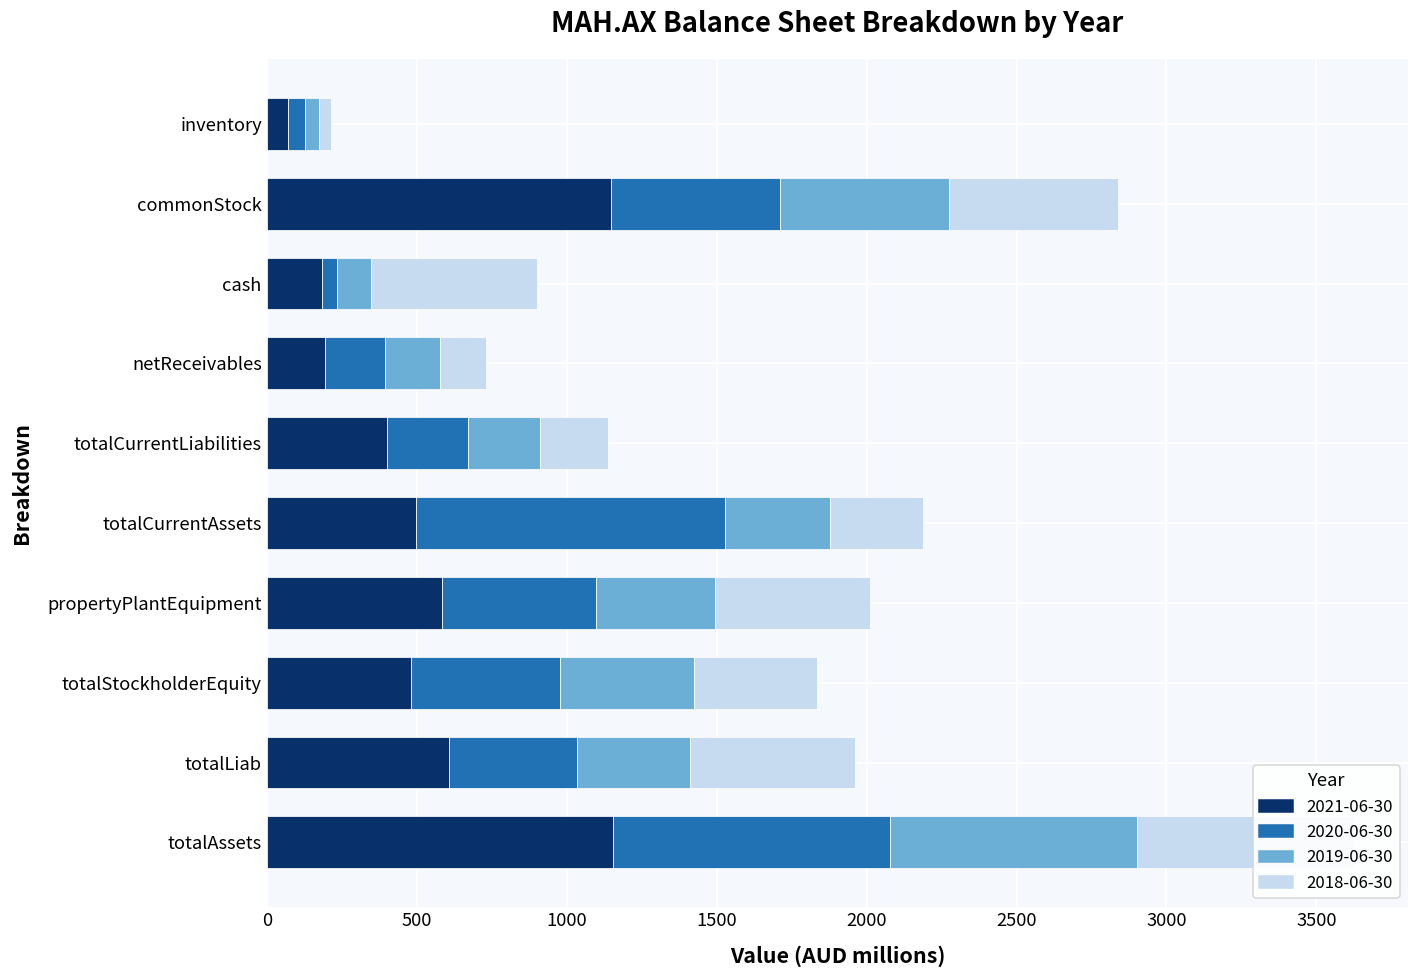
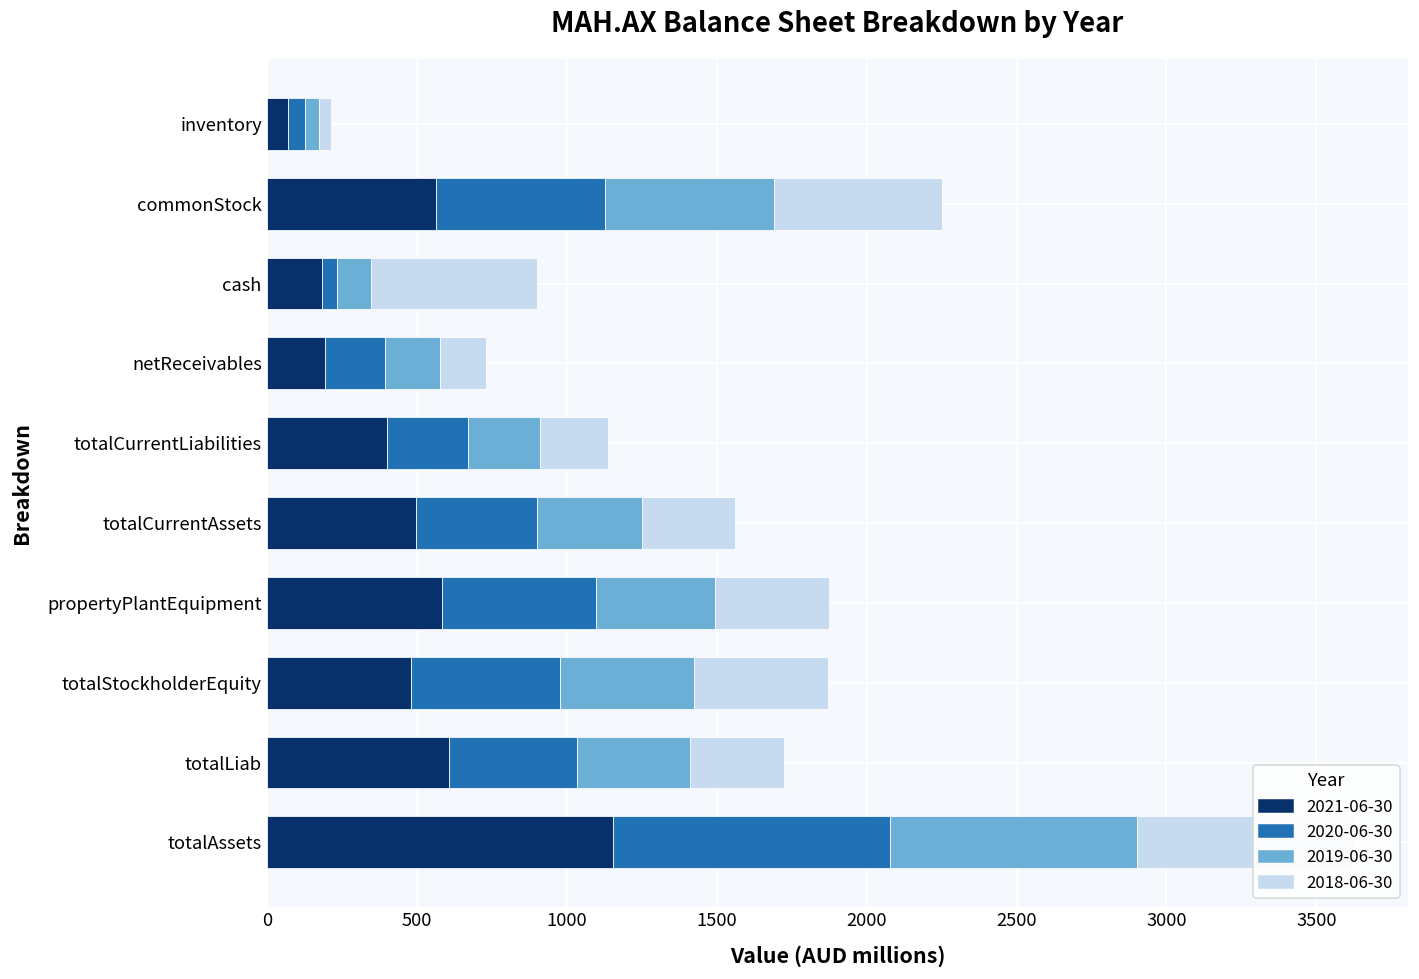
2021-06-30, commonStock: 1150 -> 560
2020-06-30, totalCurrentAssets: 1030 -> 400
2018-06-30, propertyPlantEquipment: 510 -> 380
2018-06-30, totalStockholderEquity: 410 -> 450
2018-06-30, totalLiab: 550 -> 310
